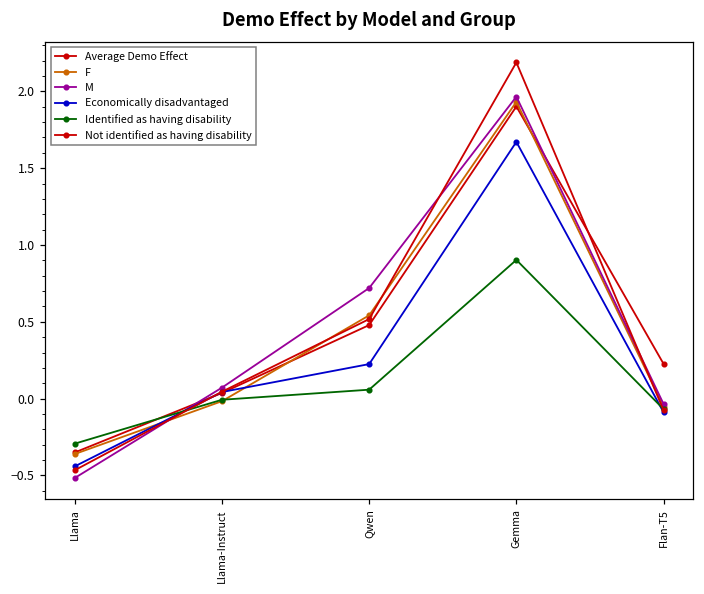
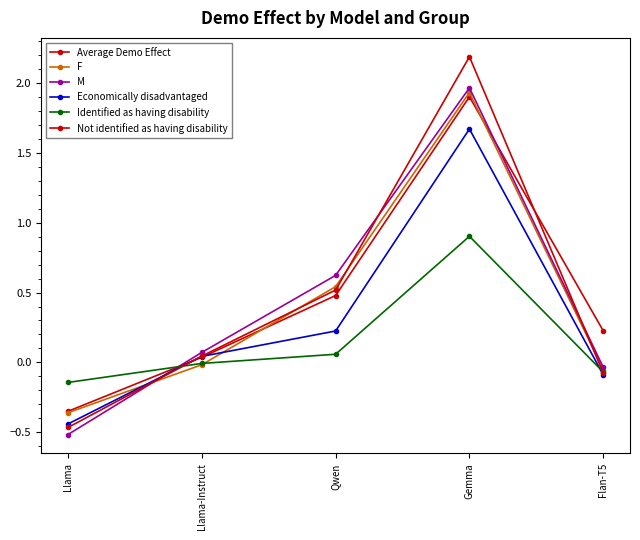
Identified as having disability, Llama: -0.29 -> -0.14
M, Qwen: 0.72 -> 0.62
